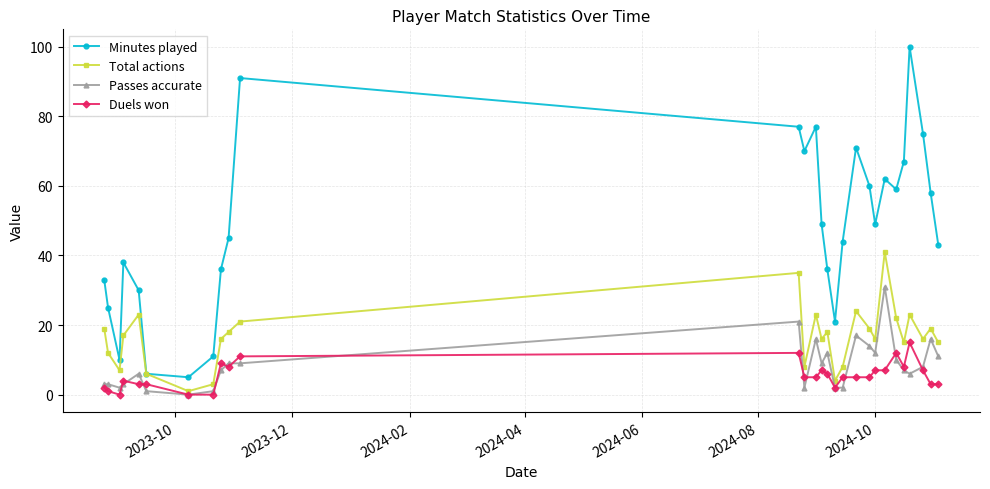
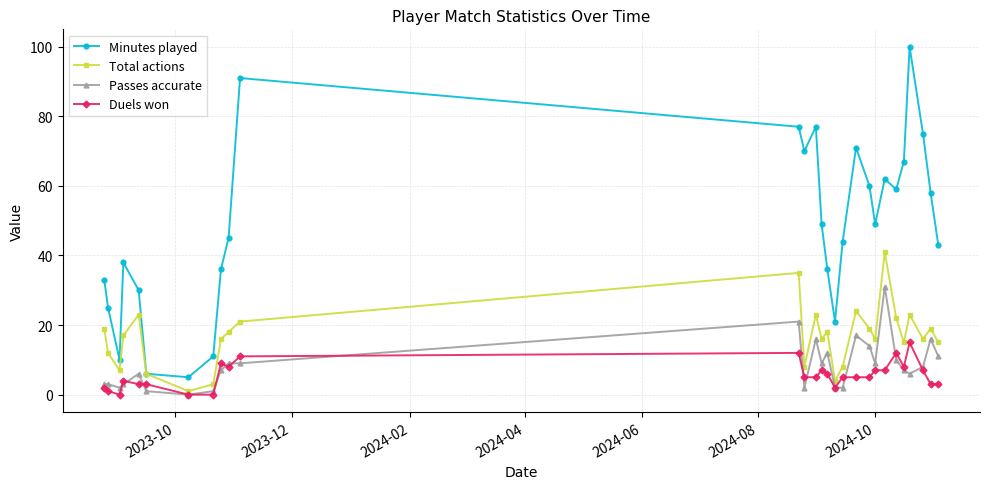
Passes accurate, 2024-10: 12 -> 9
